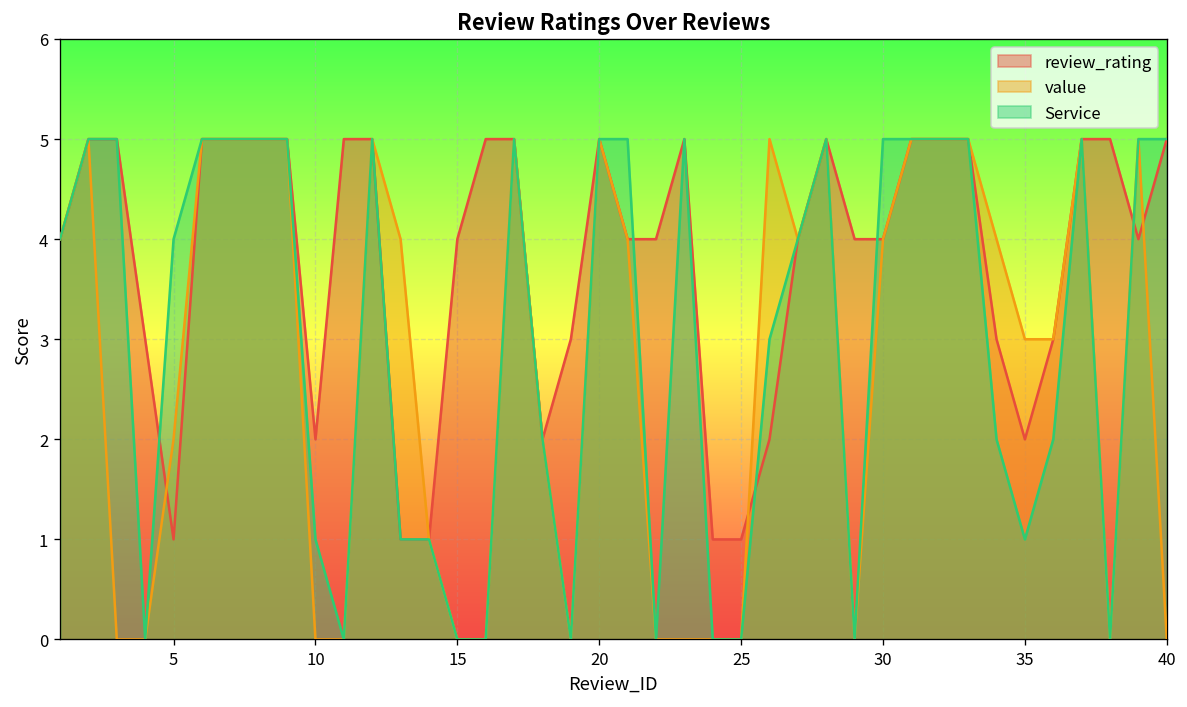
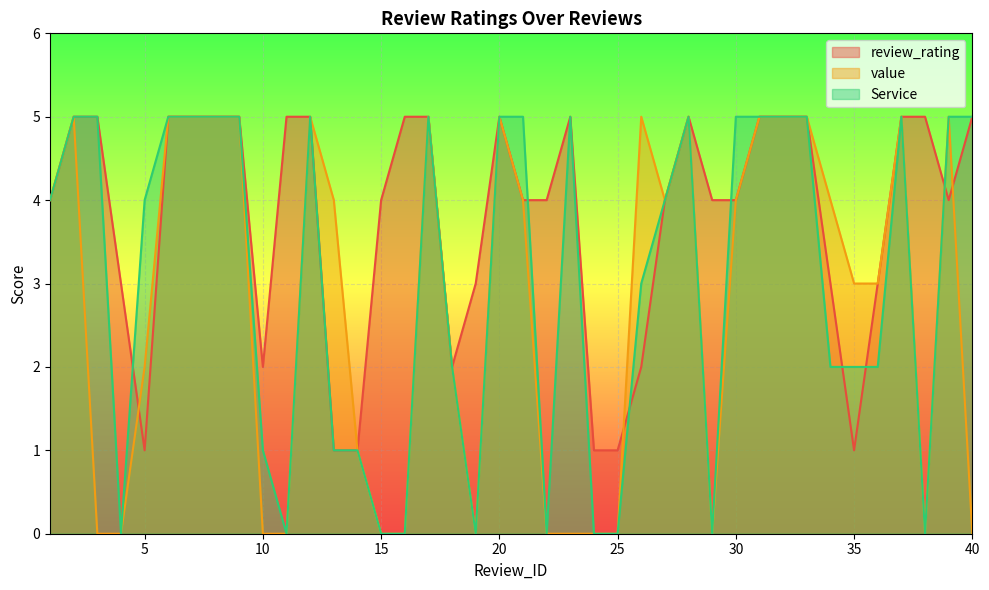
review_rating, 35: 2 -> 1
Service, 35: 1 -> 2
